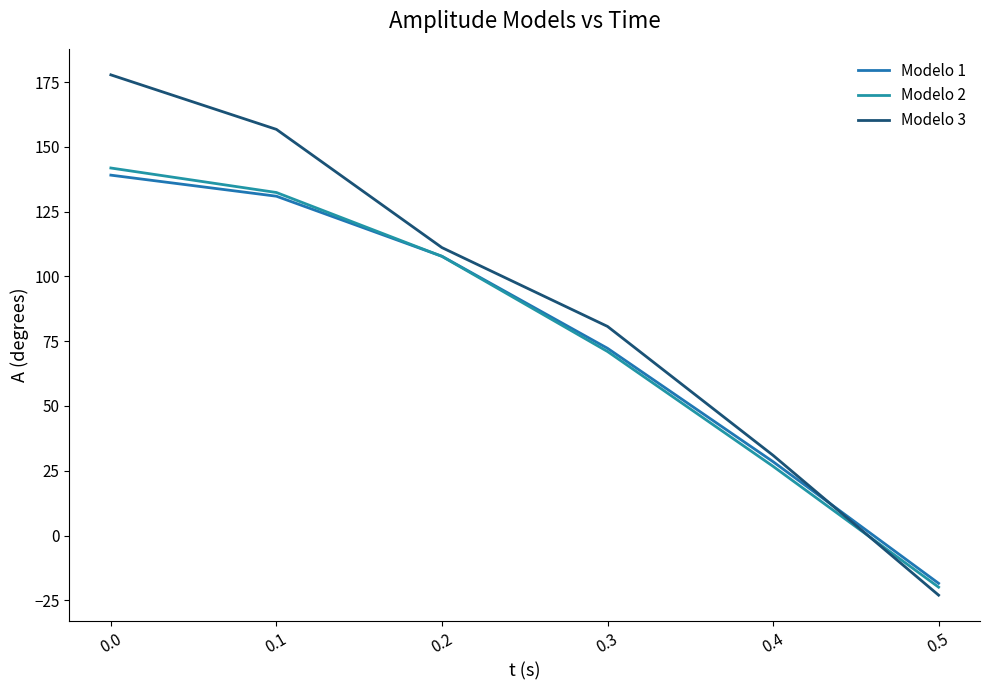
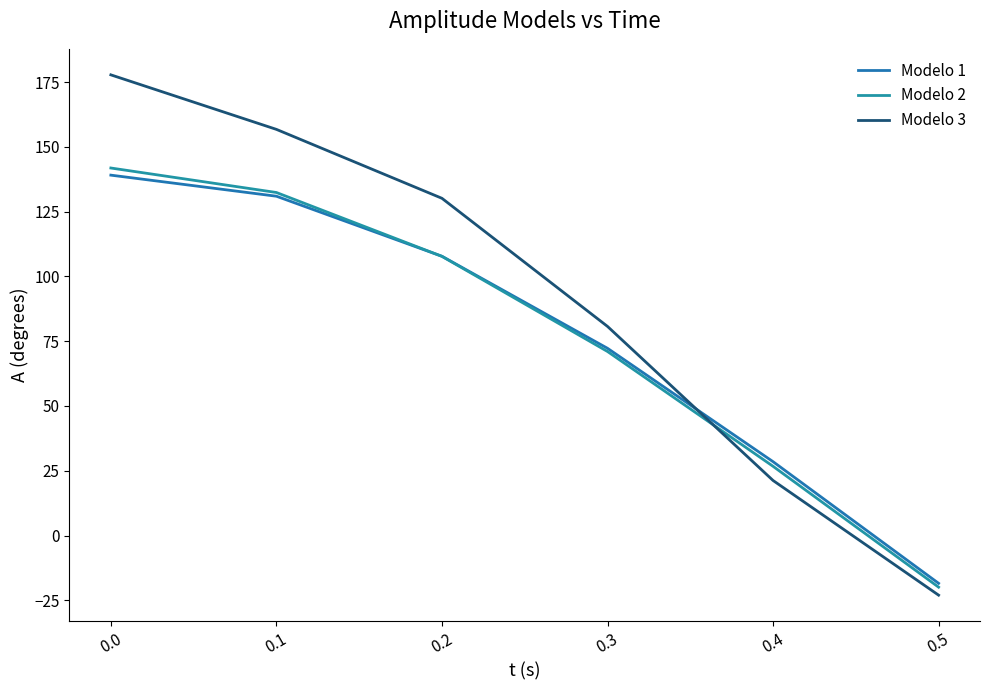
Modelo 3, 0.2: 111 -> 130
Modelo 3, 0.4: 31 -> 21
